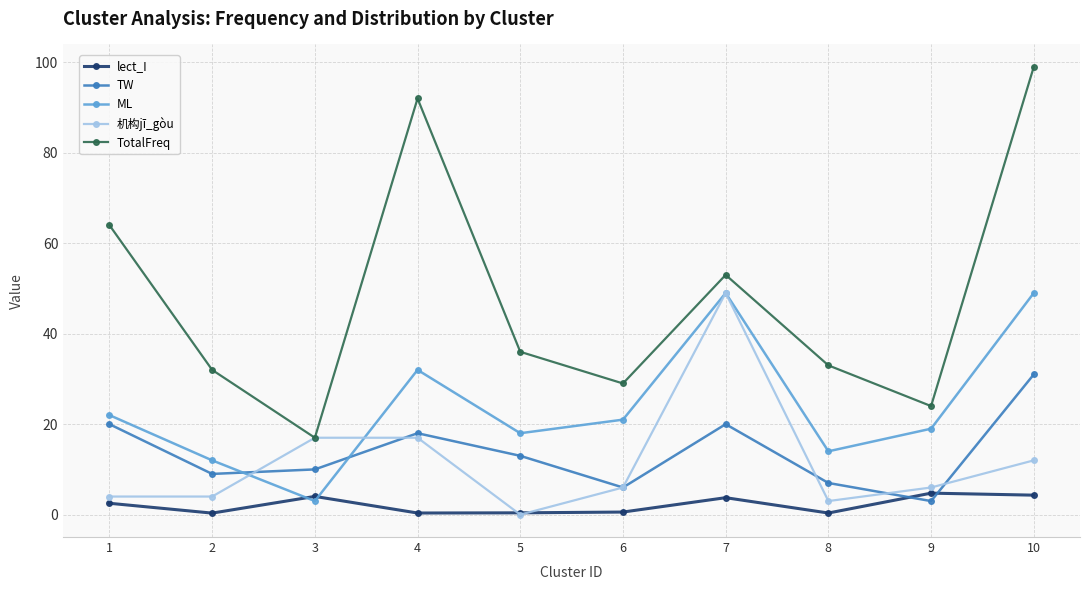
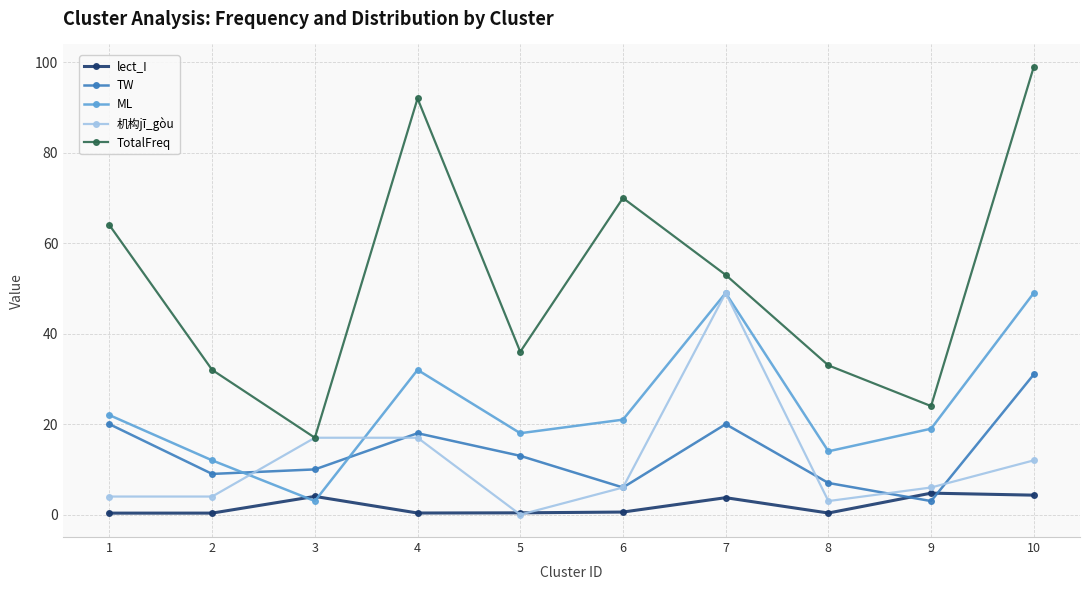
lect_I, 1: 3 -> 0
TotalFreq, 6: 29 -> 70
